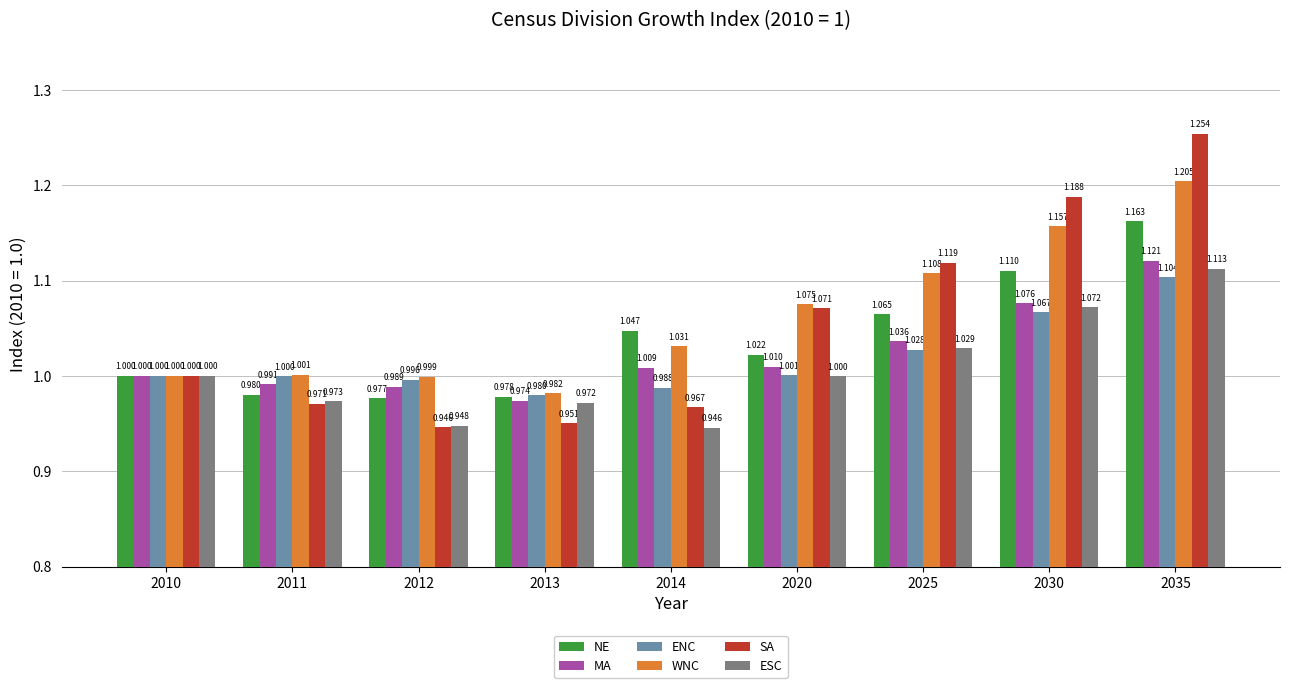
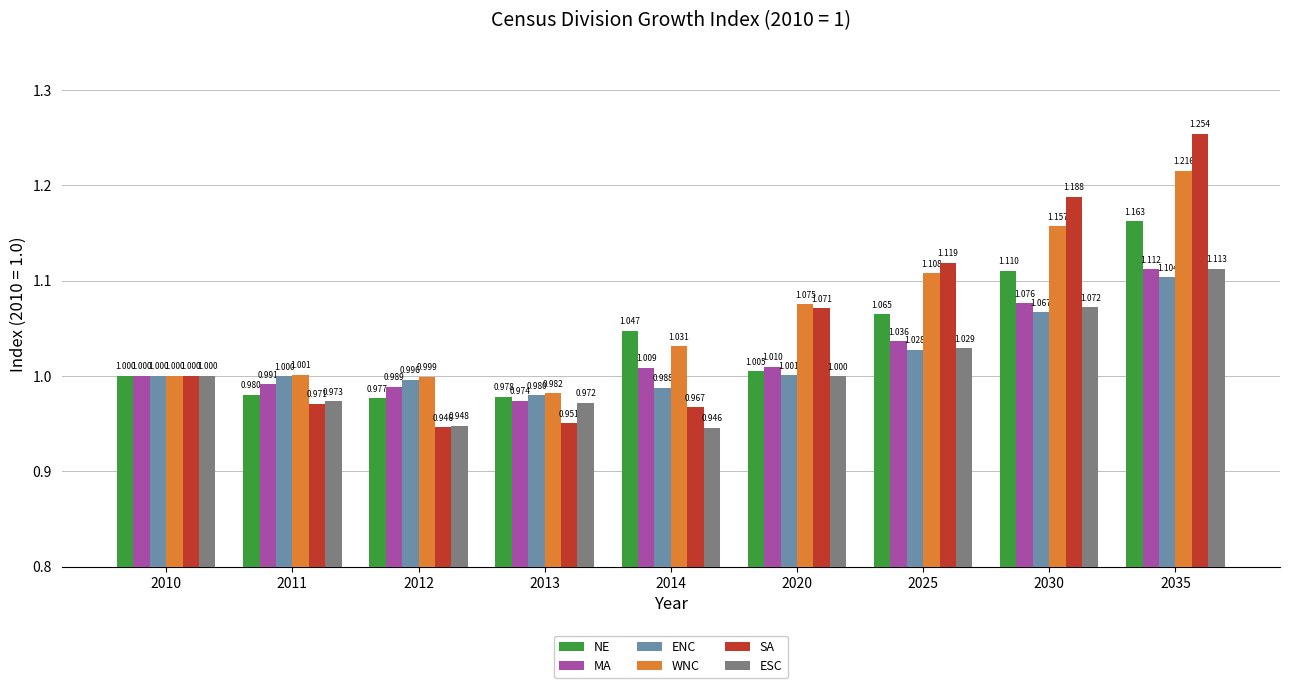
NE, 2020: 1.022 -> 1.005
MA, 2035: 1.121 -> 1.112
WNC, 2035: 1.205 -> 1.216
